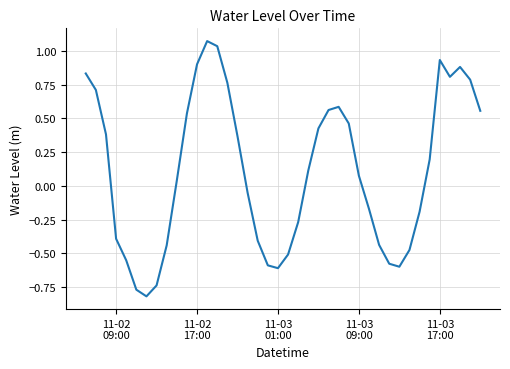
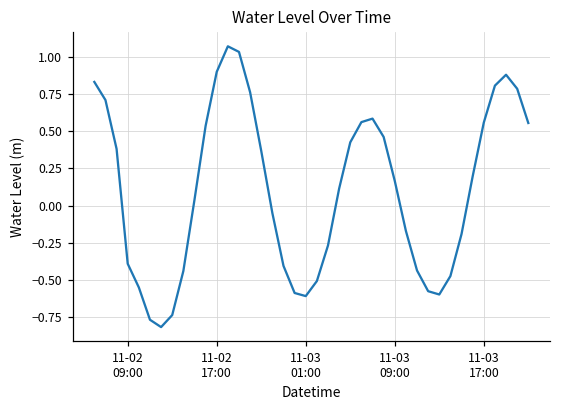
11-03 09:00: 0.08 -> 0.17
11-03 17:00: 0.93 -> 0.56
